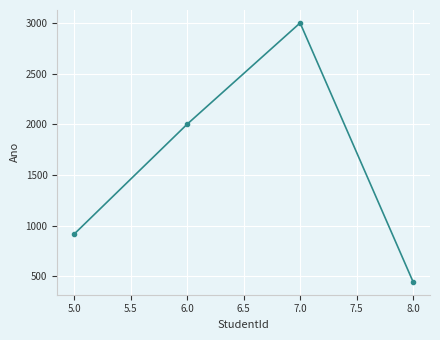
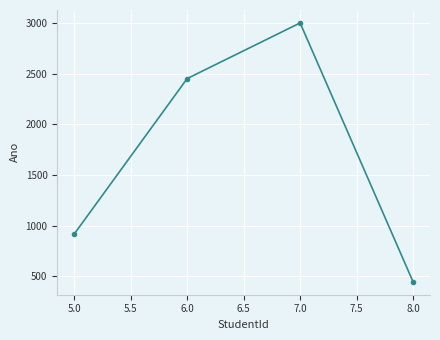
6.0: 2000 -> 2450
